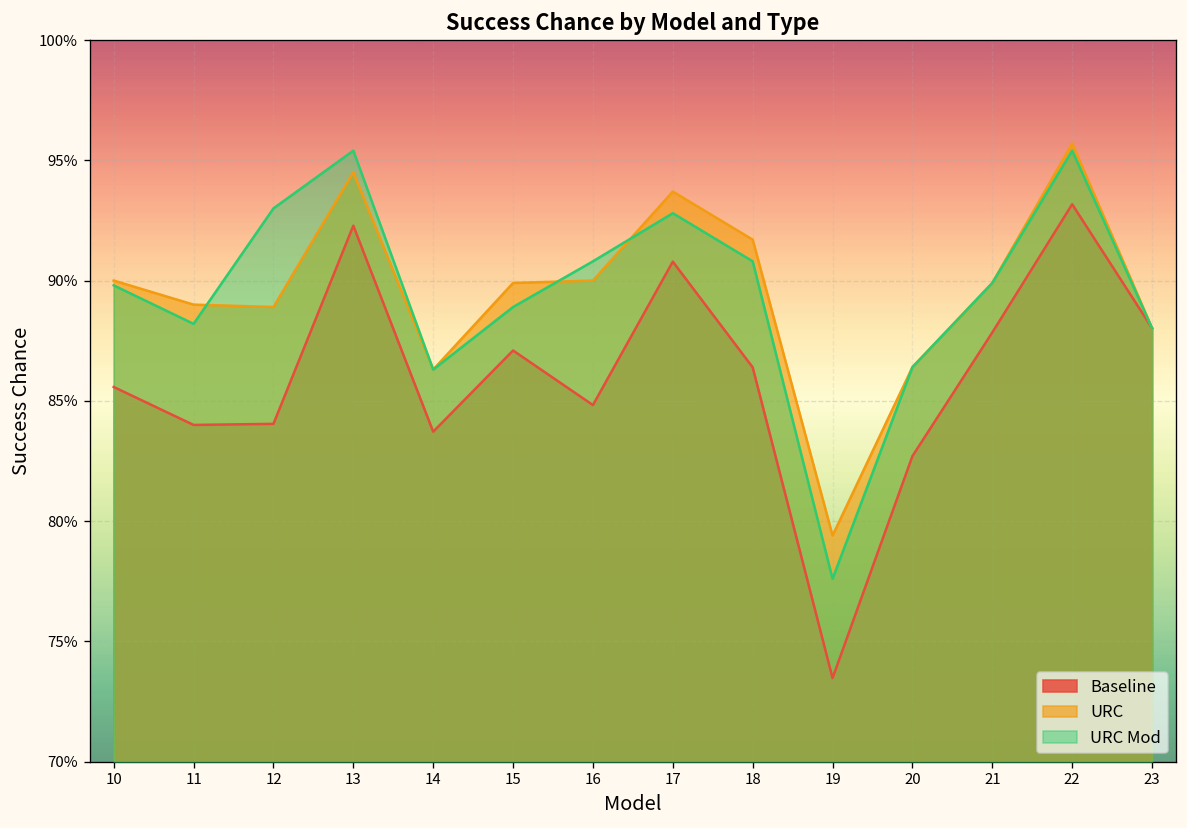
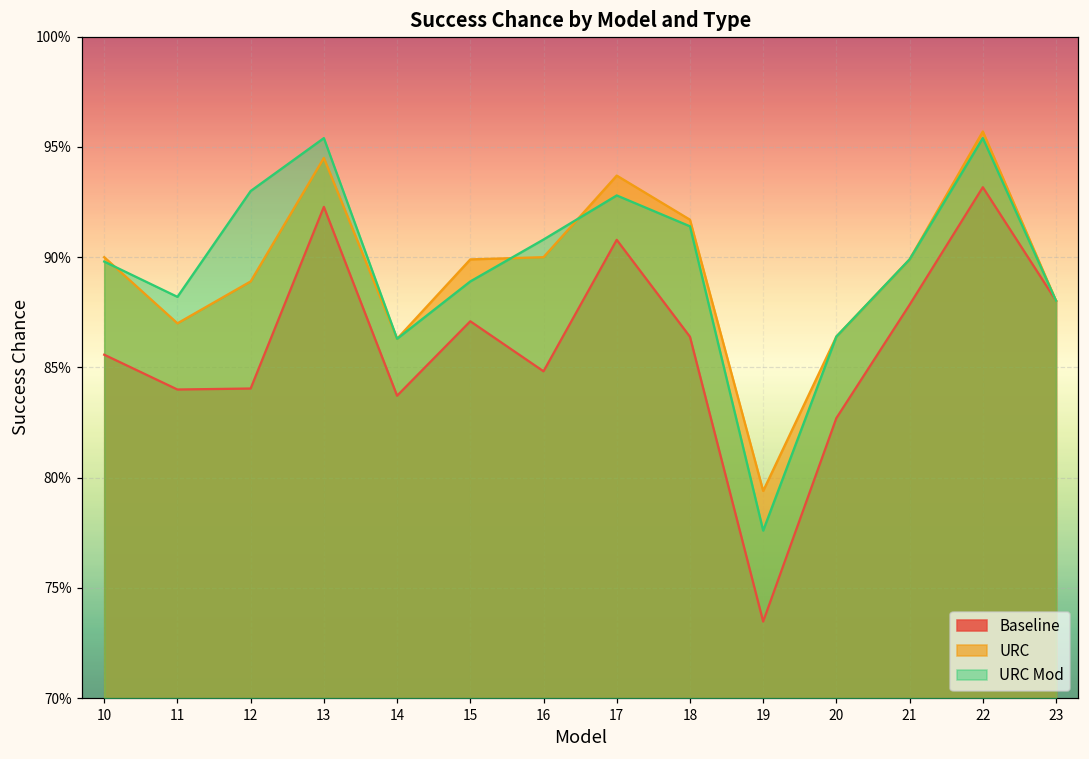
URC, 11: 89.0% -> 87.0%
URC Mod, 18: 90.8% -> 91.4%
